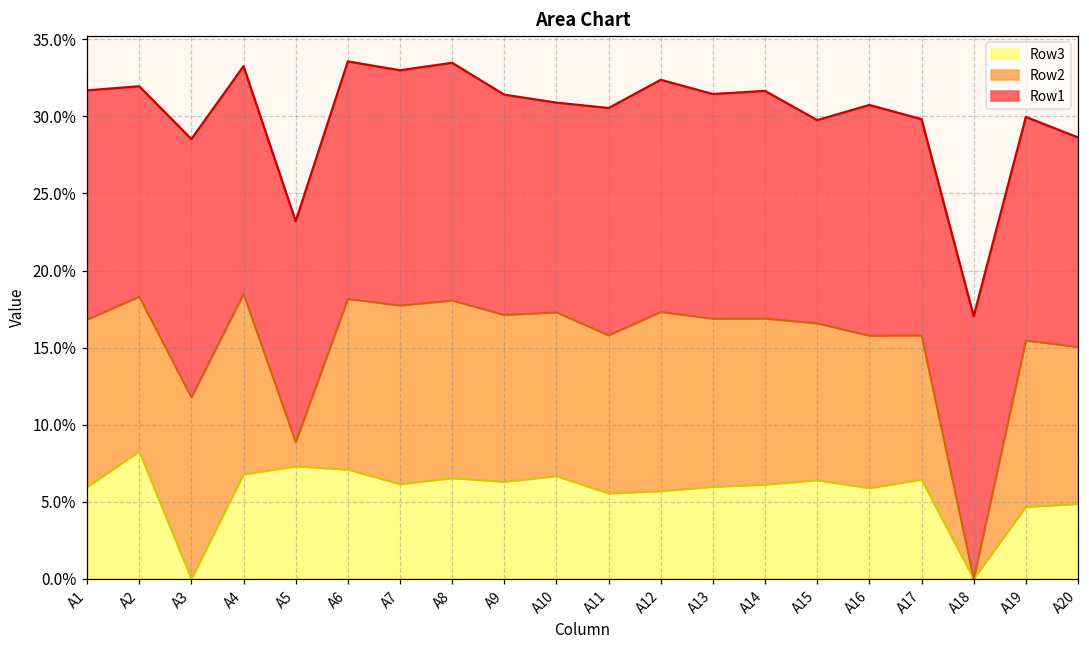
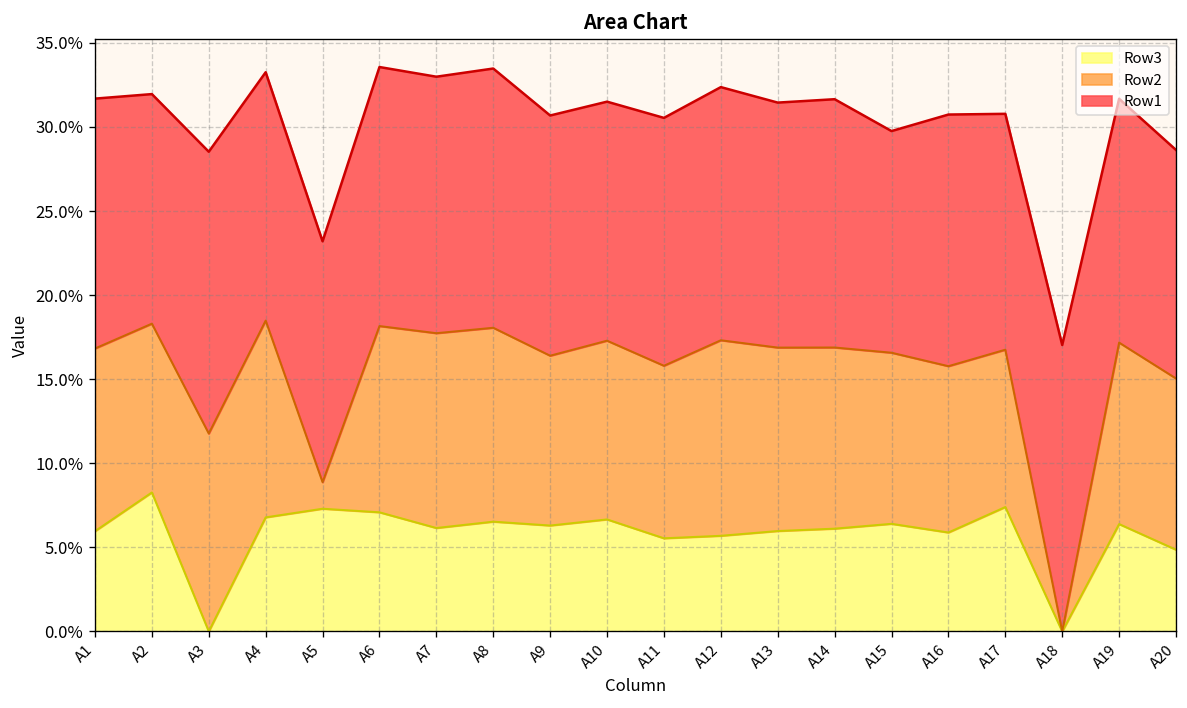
Row2, A9: 10.8% -> 10.1%
Row1, A10: 13.6% -> 14.2%
Row3, A17: 6.4% -> 7.4%
Row3, A19: 4.7% -> 6.4%
